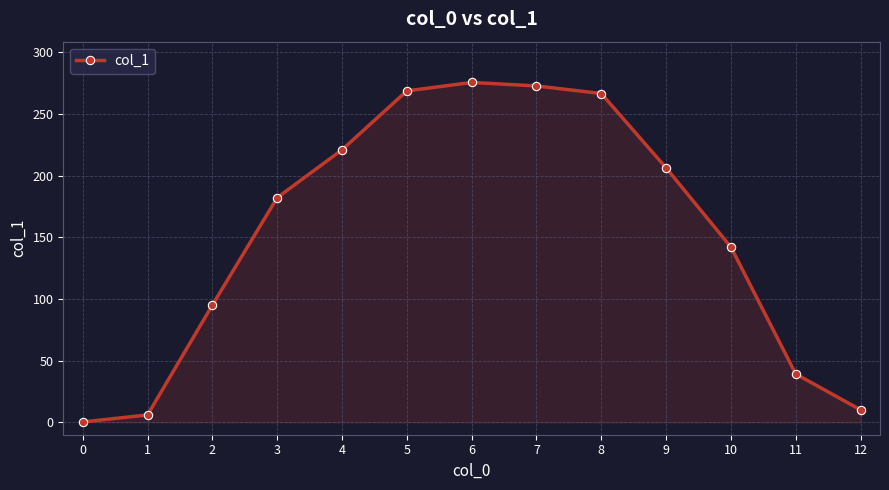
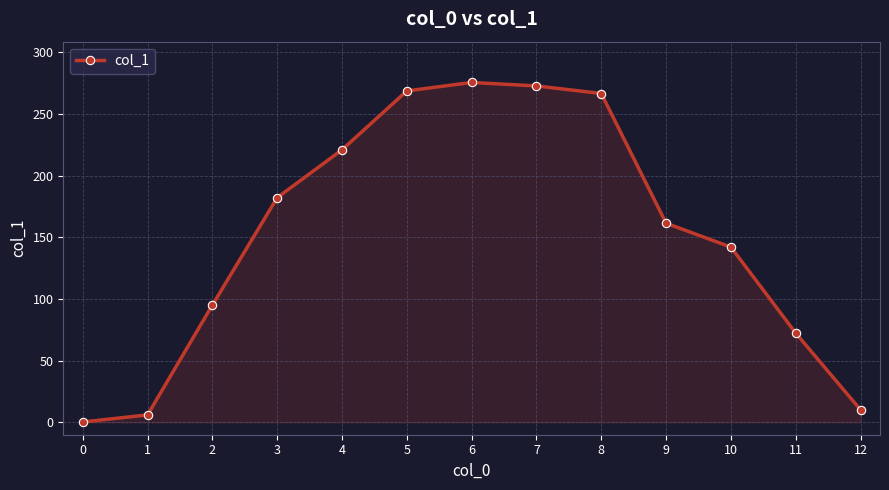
9: 206 -> 161
11: 39 -> 72
